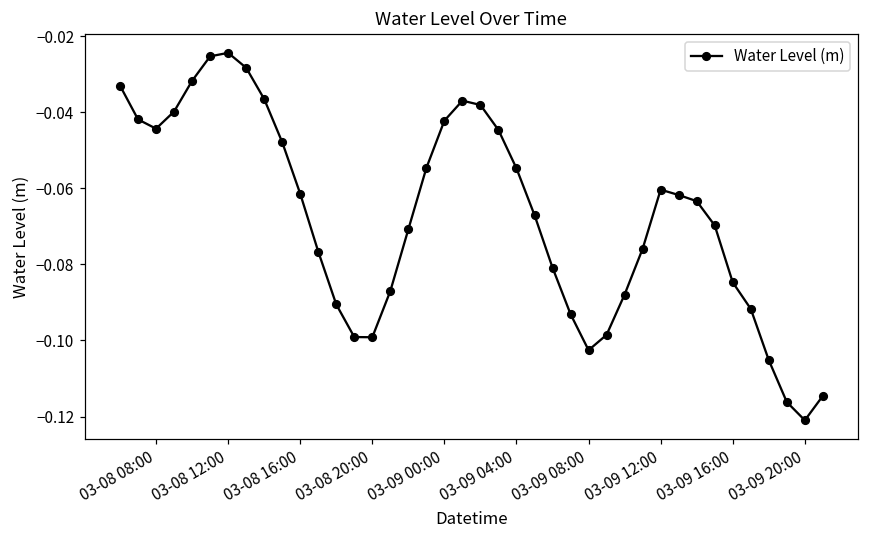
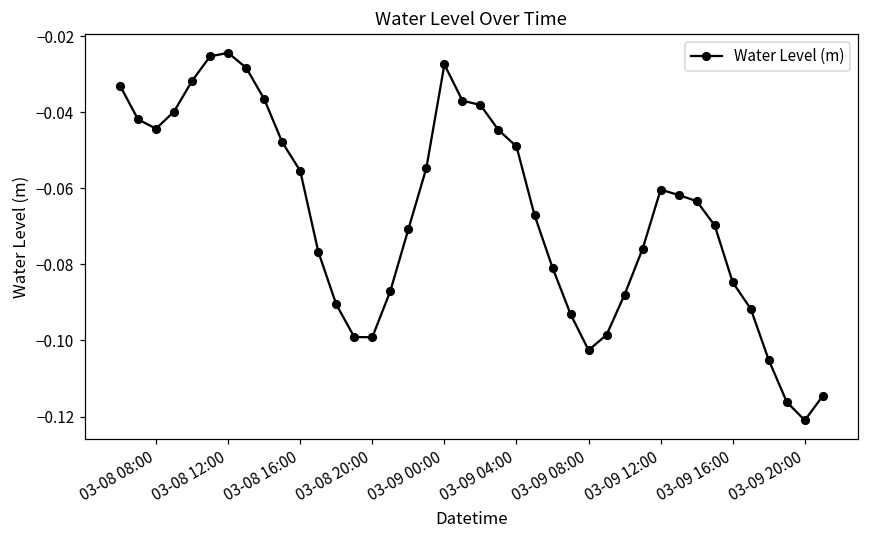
03-08 16:00: -0.061 -> -0.055
03-09 00:00: -0.042 -> -0.027
03-09 04:00: -0.055 -> -0.049
